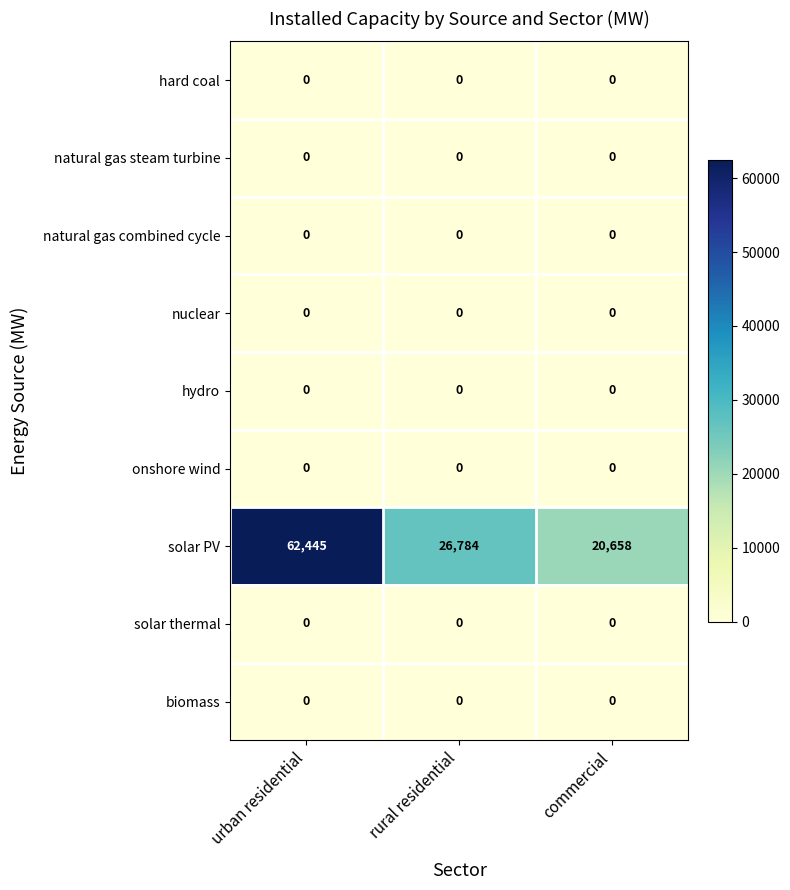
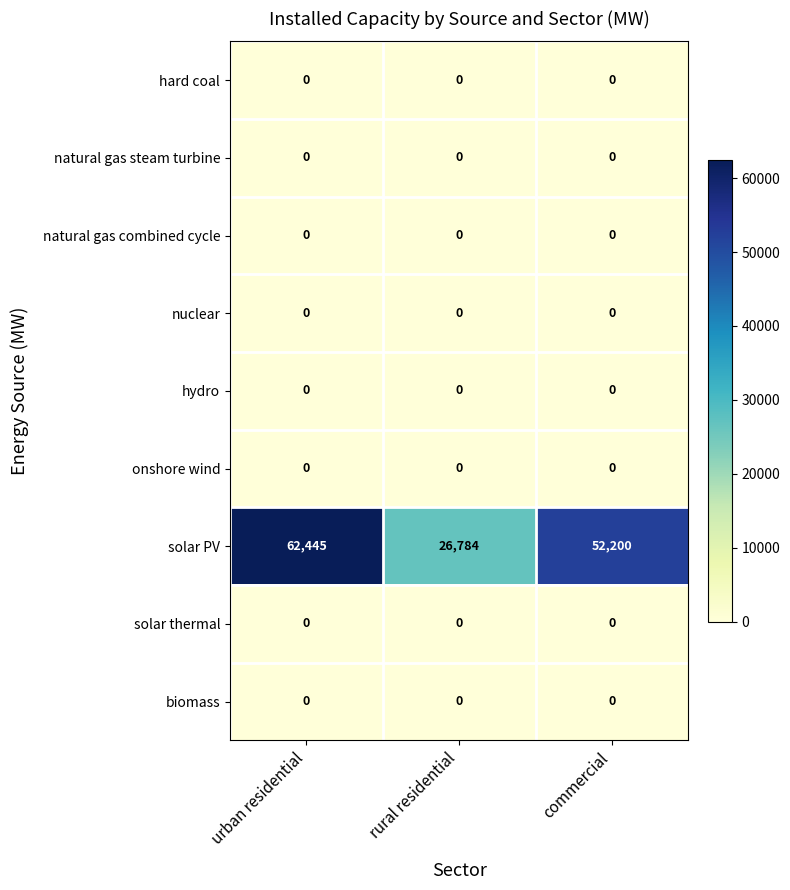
solar PV, commercial: 20,658 -> 52,200
